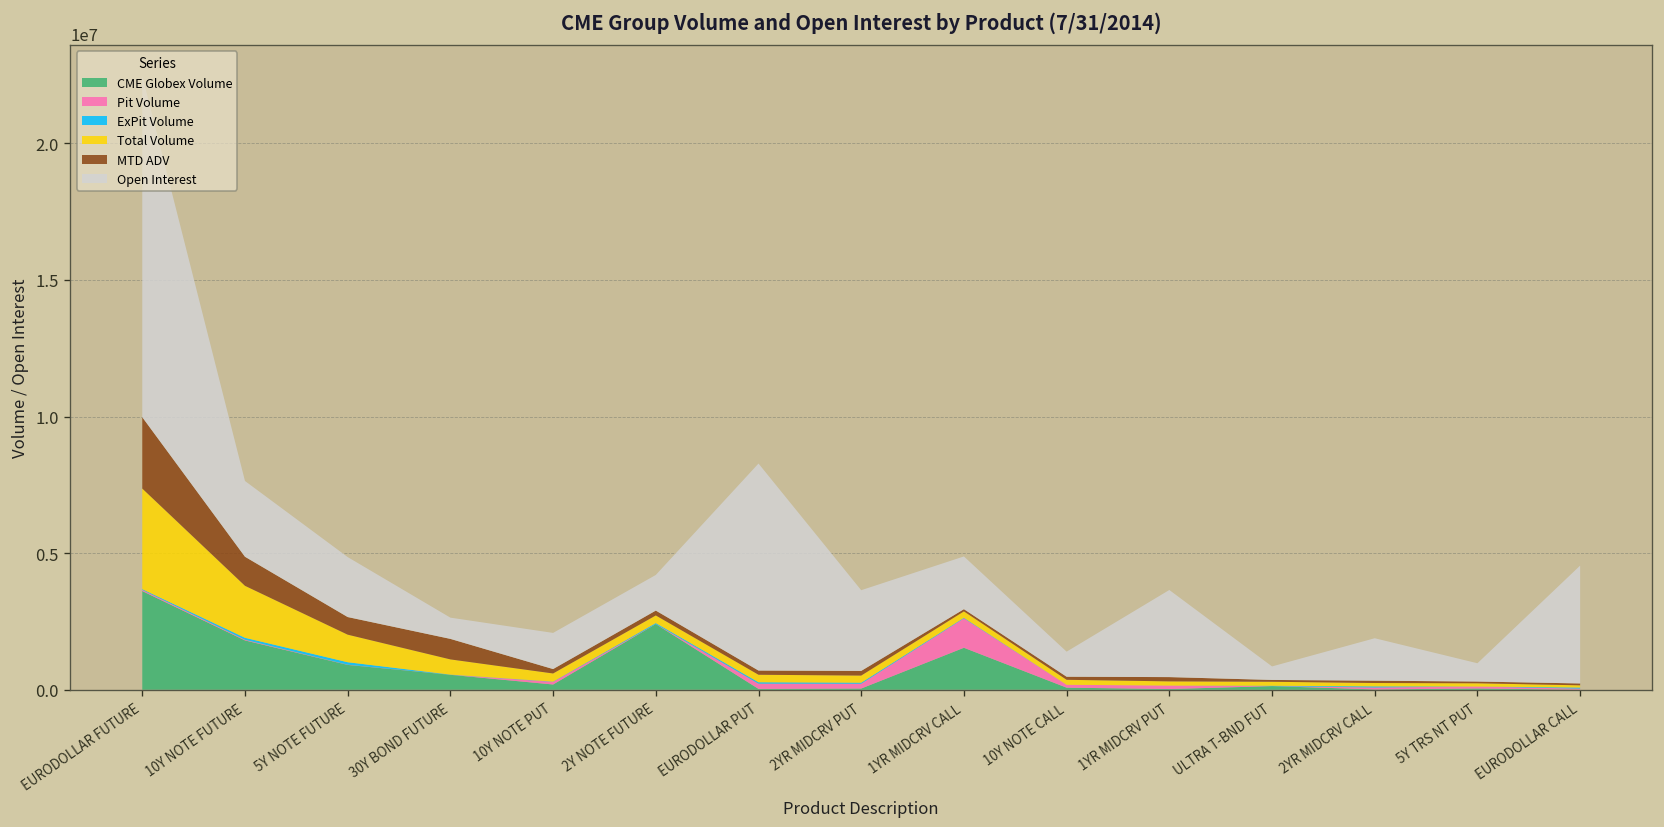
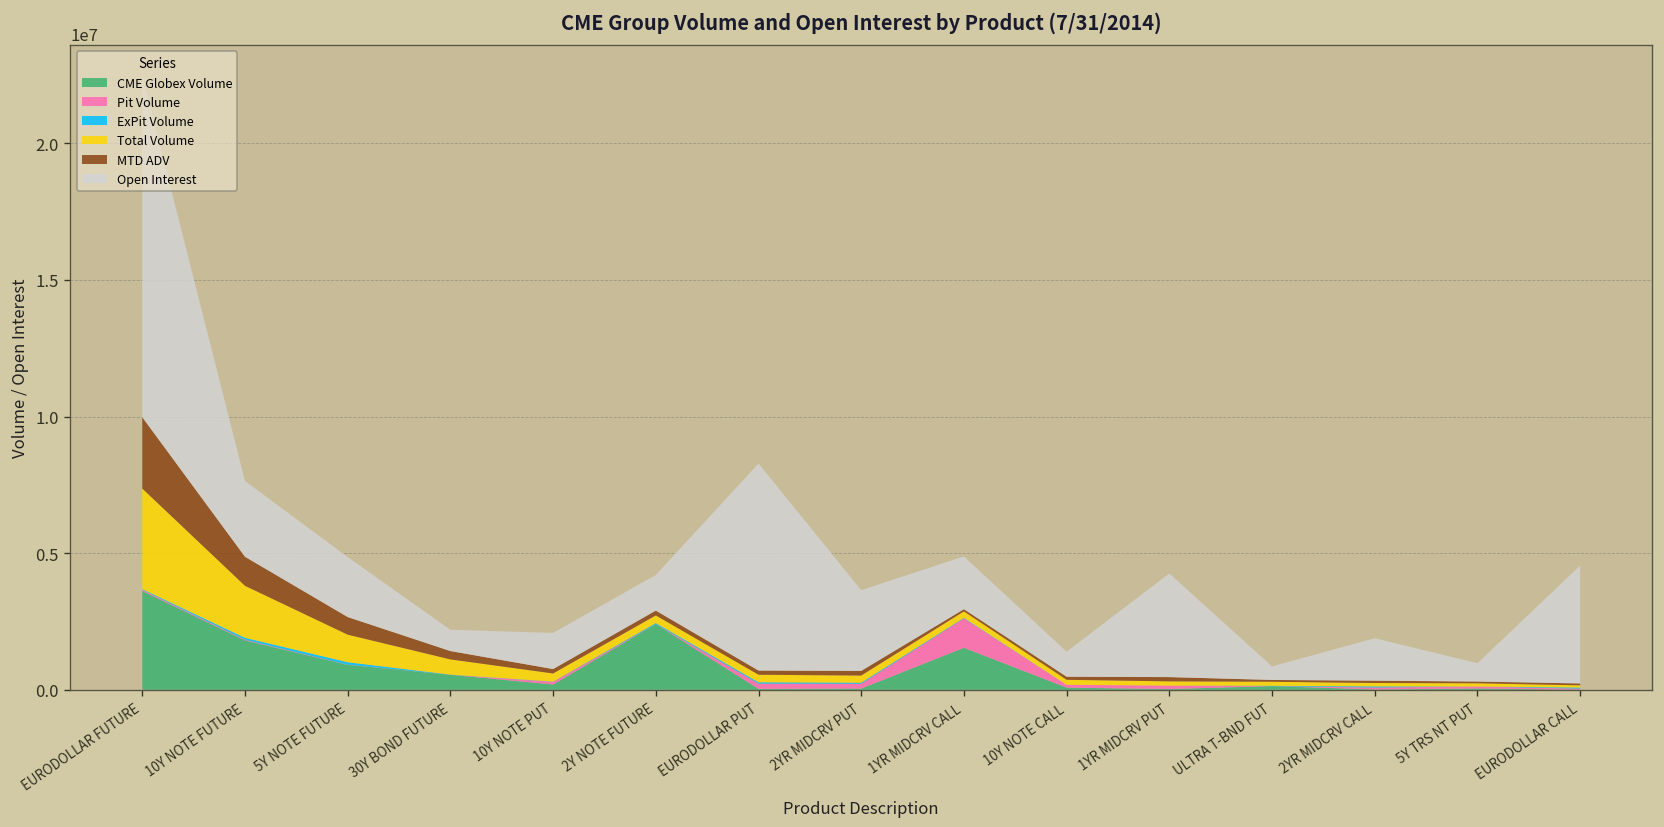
MTD ADV, 30Y BOND FUTURE: 800000 -> 300000
Open Interest, 1YR MIDCRV PUT: 3200000 -> 3800000
